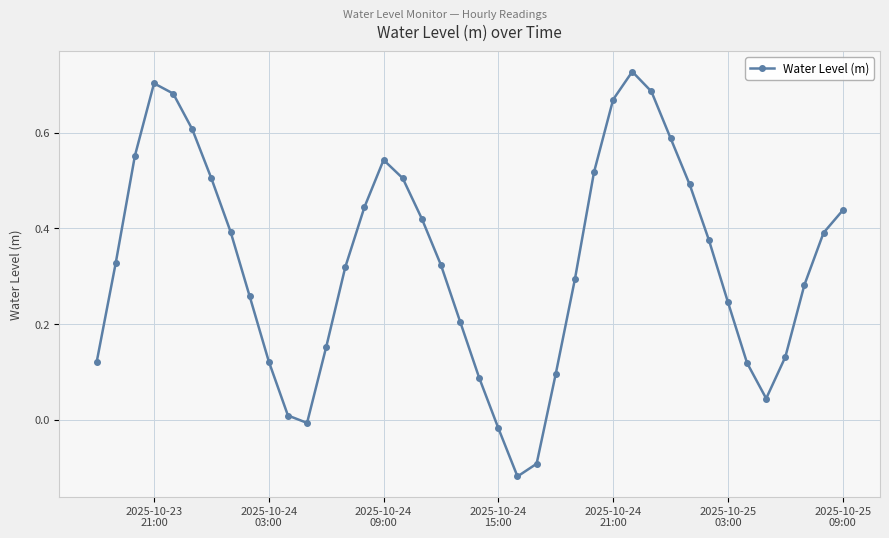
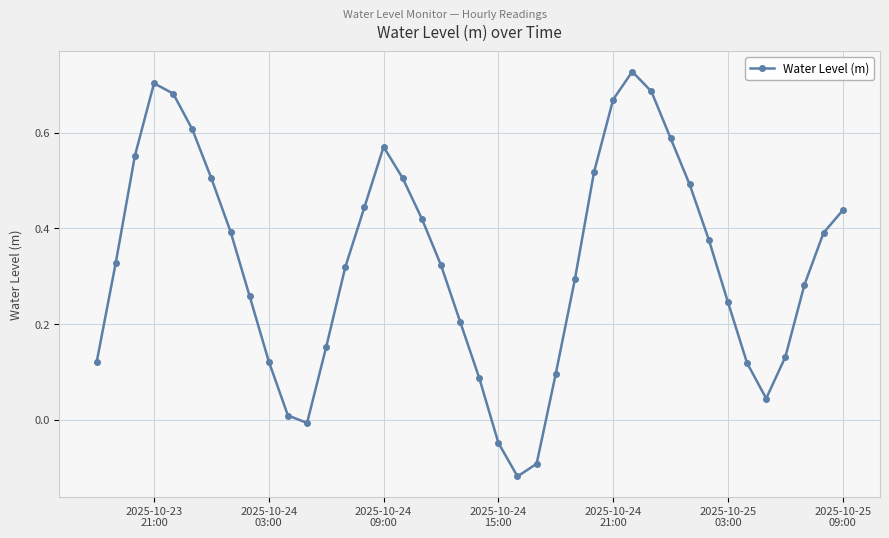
2025-10-24 09:00: 0.54 -> 0.57
2025-10-24 15:00: -0.02 -> -0.05
